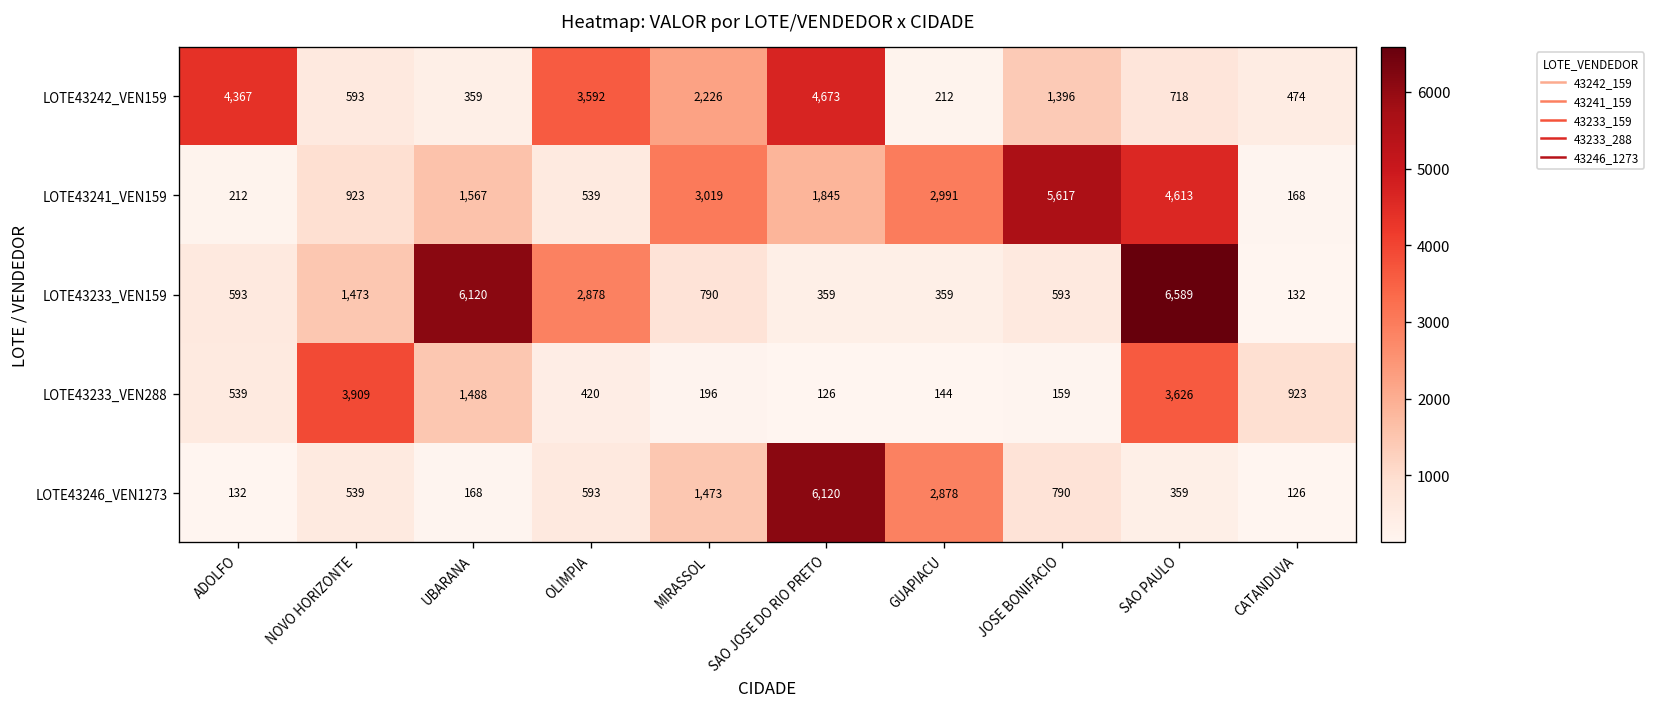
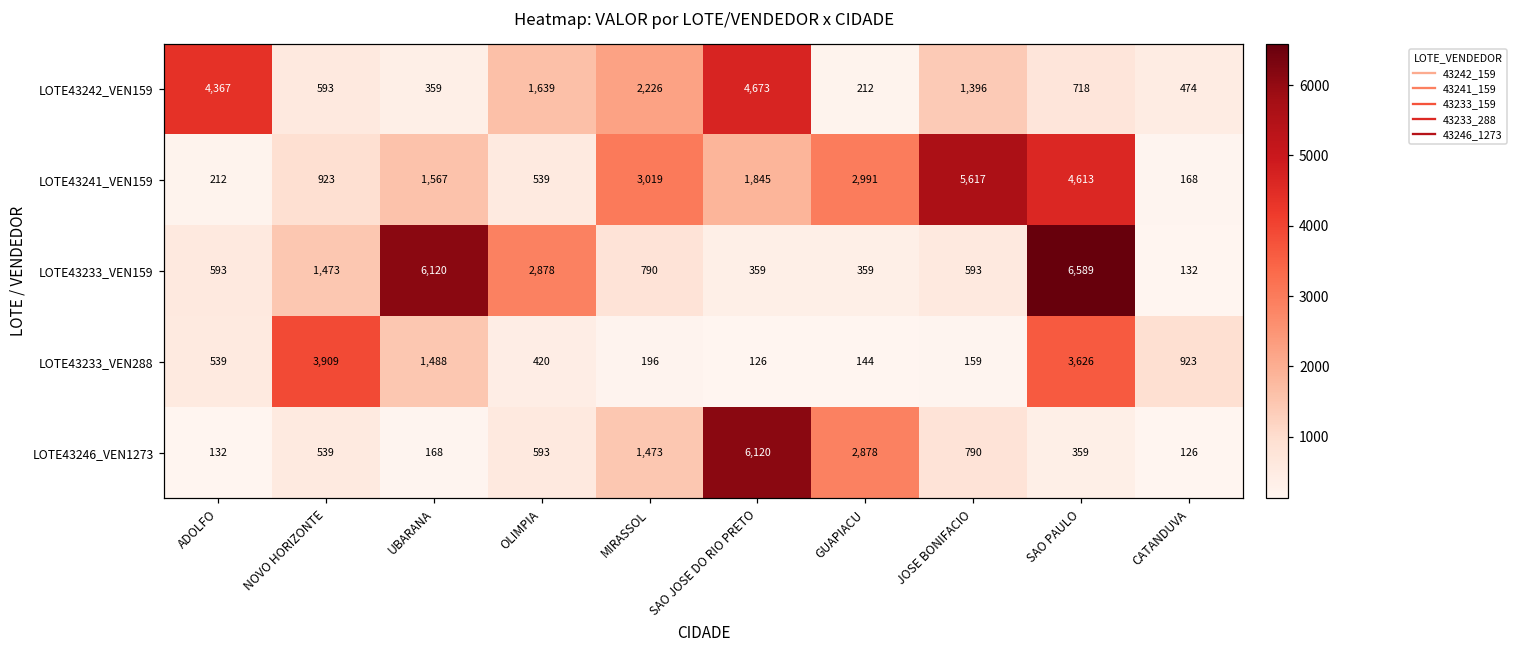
LOTE43242_VEN159, OLIMPIA: 3,592 -> 1,639
